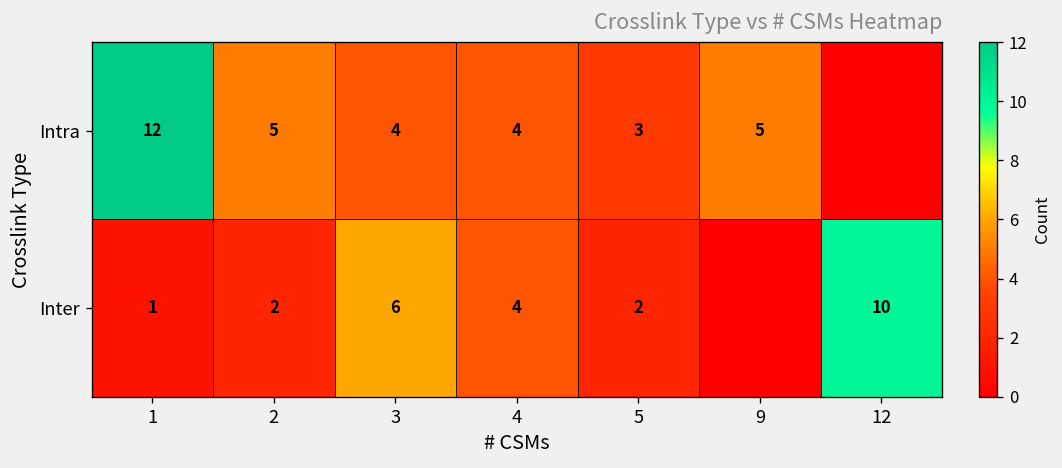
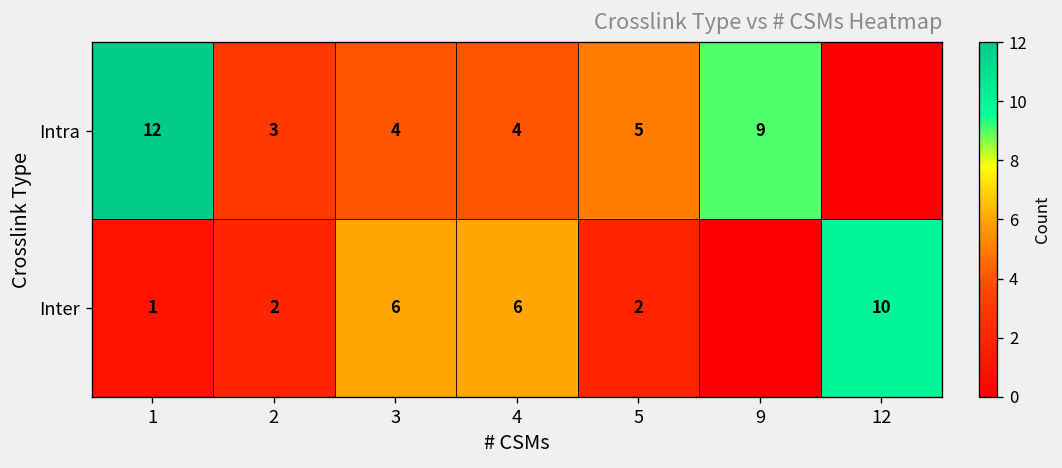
Intra, 2: 5 -> 3
Intra, 5: 3 -> 5
Intra, 9: 5 -> 9
Inter, 4: 4 -> 6
